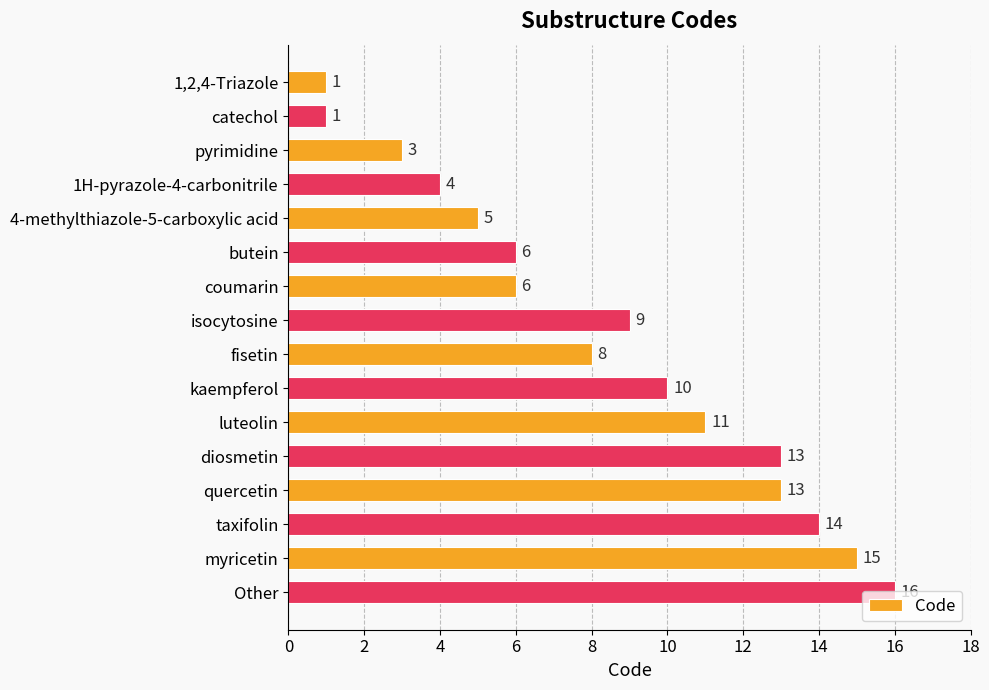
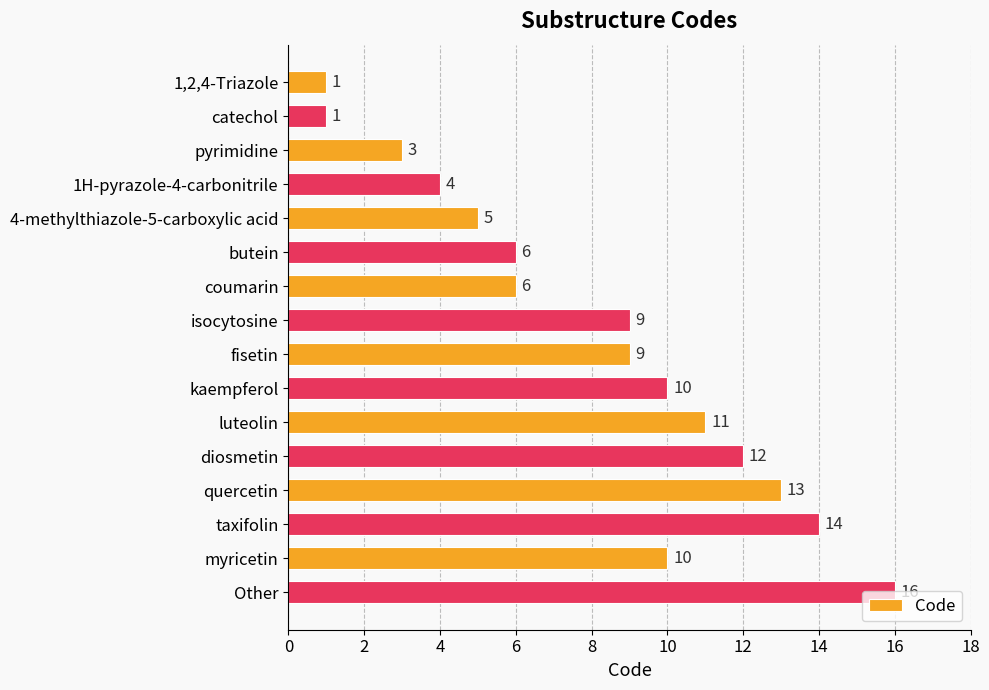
fisetin: 8 -> 9
diosmetin: 13 -> 12
myricetin: 15 -> 10
